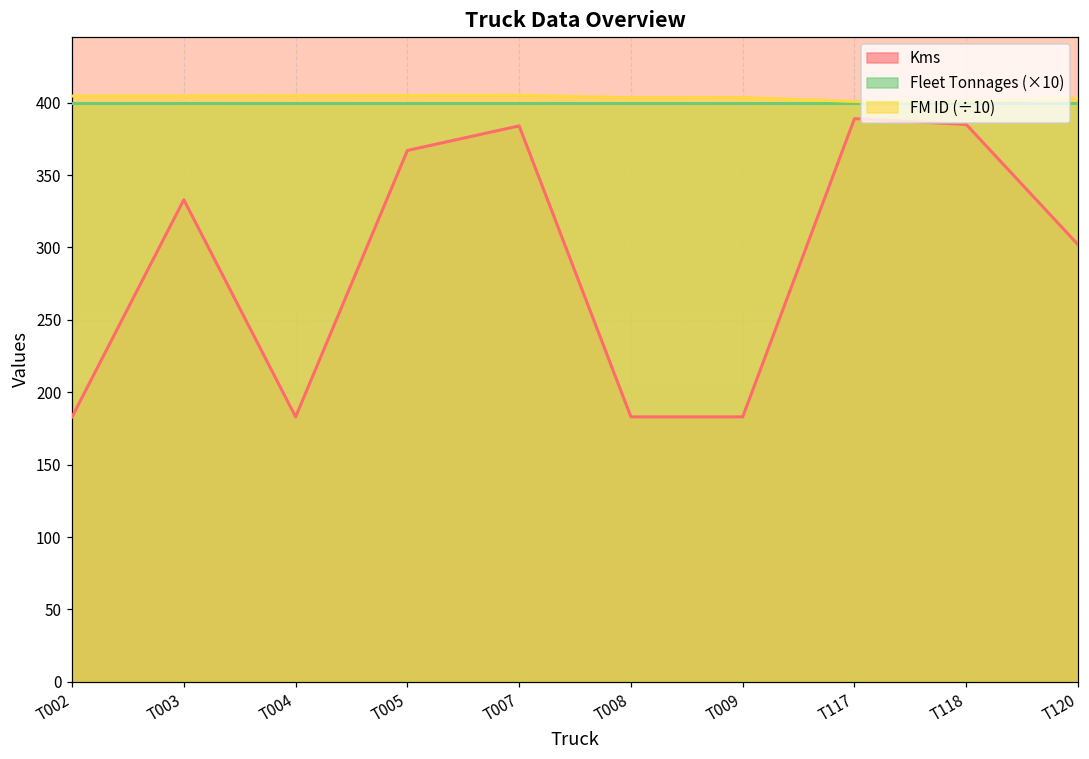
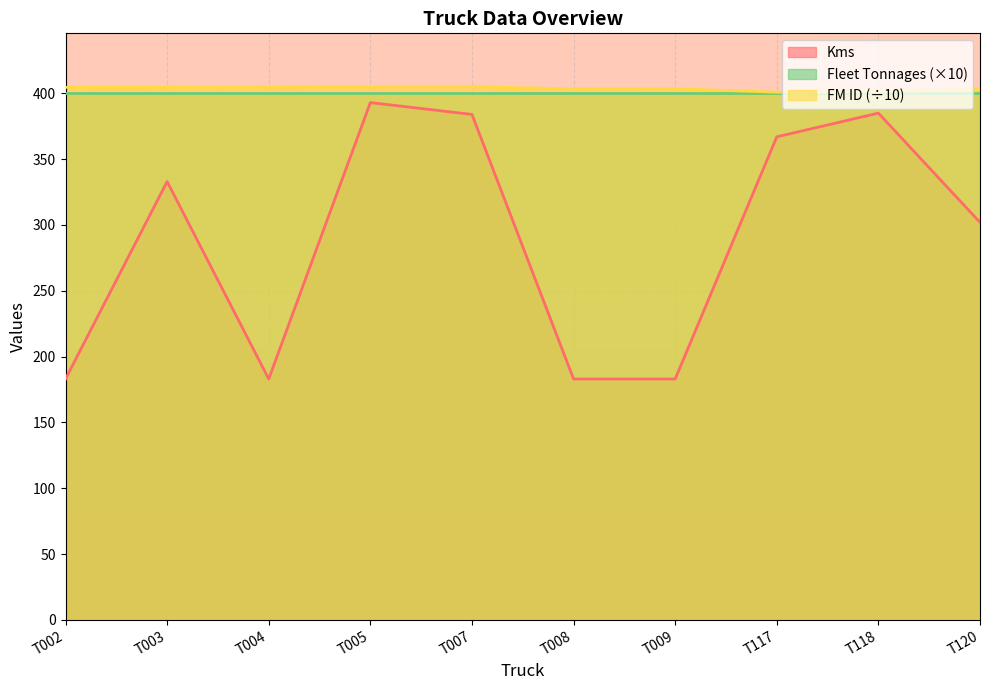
Kms, T005: 367 -> 393
Kms, T117: 389 -> 367
